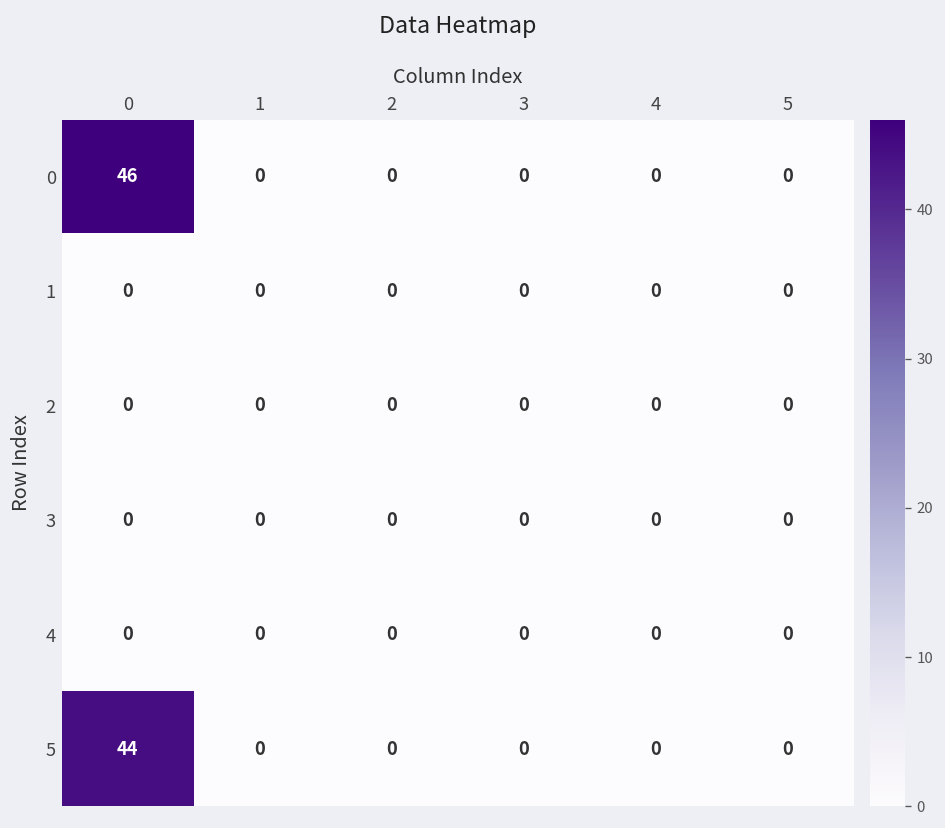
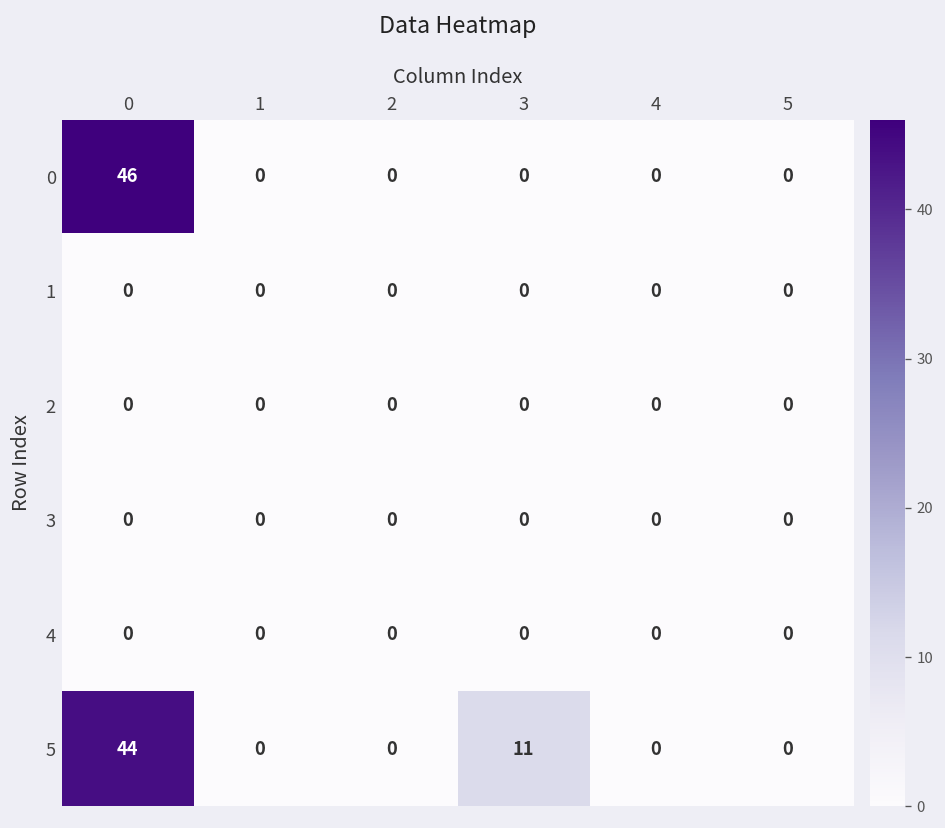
5, 3: 0 -> 11
